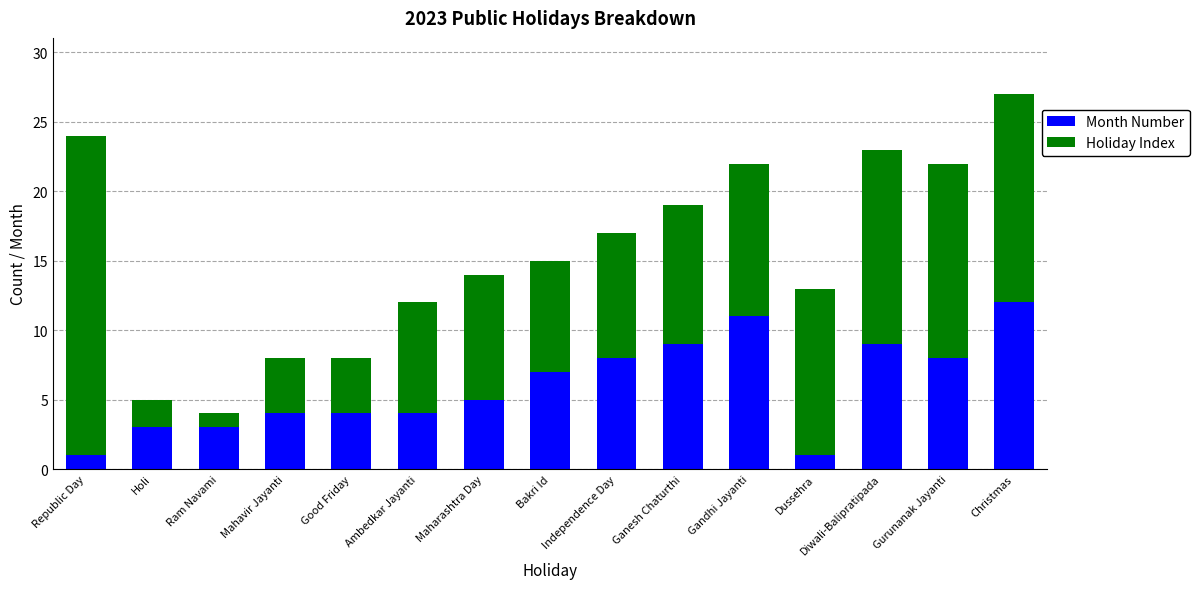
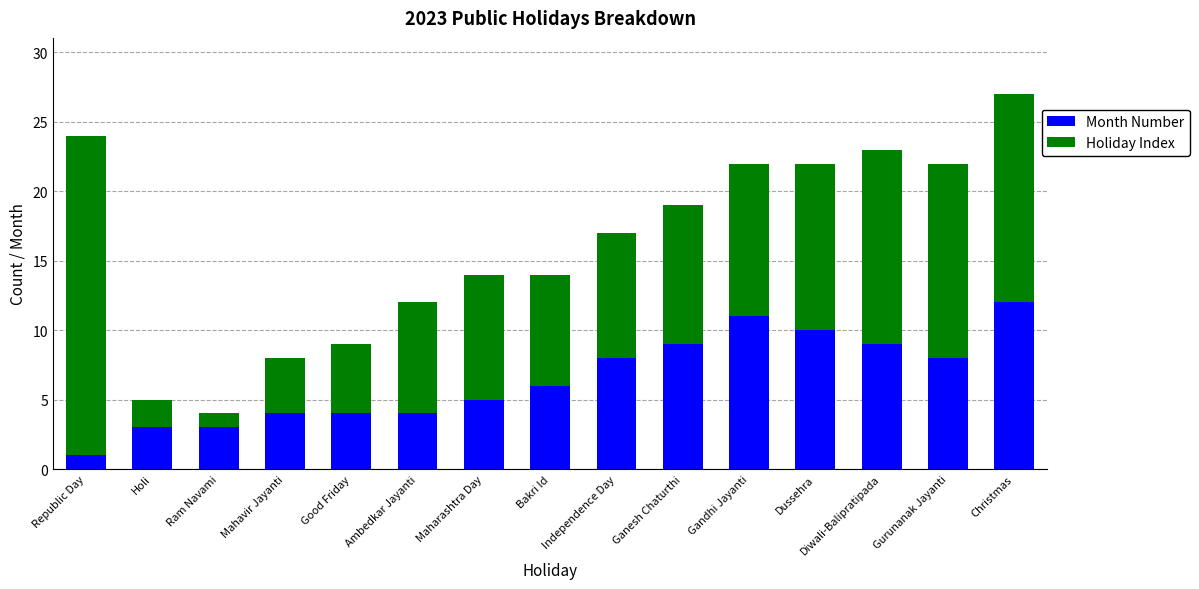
Holiday Index, Good Friday: 4 -> 5
Month Number, Bakri Id: 7 -> 6
Month Number, Dussehra: 1 -> 10
